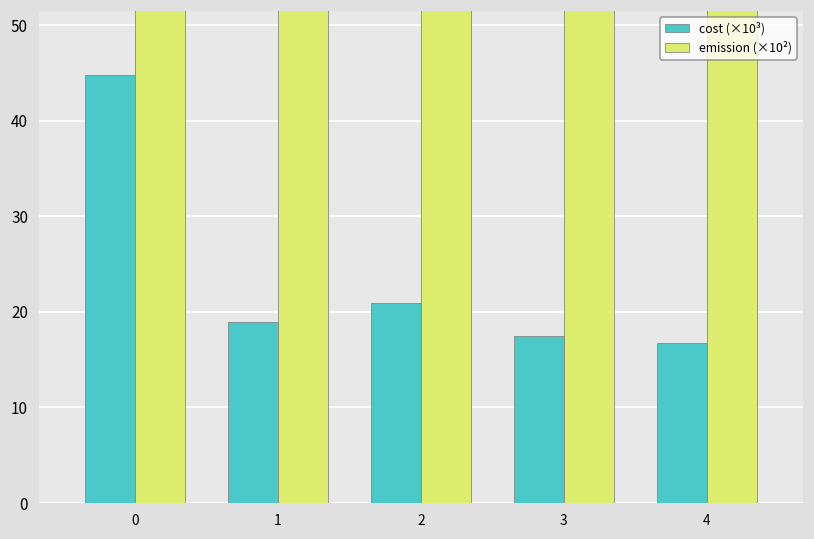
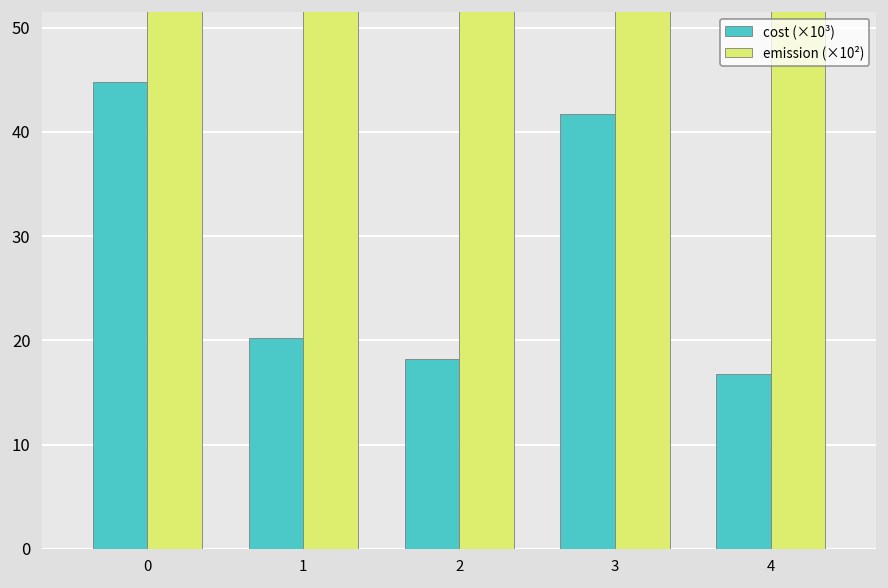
cost (×10³), 1: 19 -> 20
cost (×10³), 2: 21 -> 18
cost (×10³), 3: 17 -> 42
